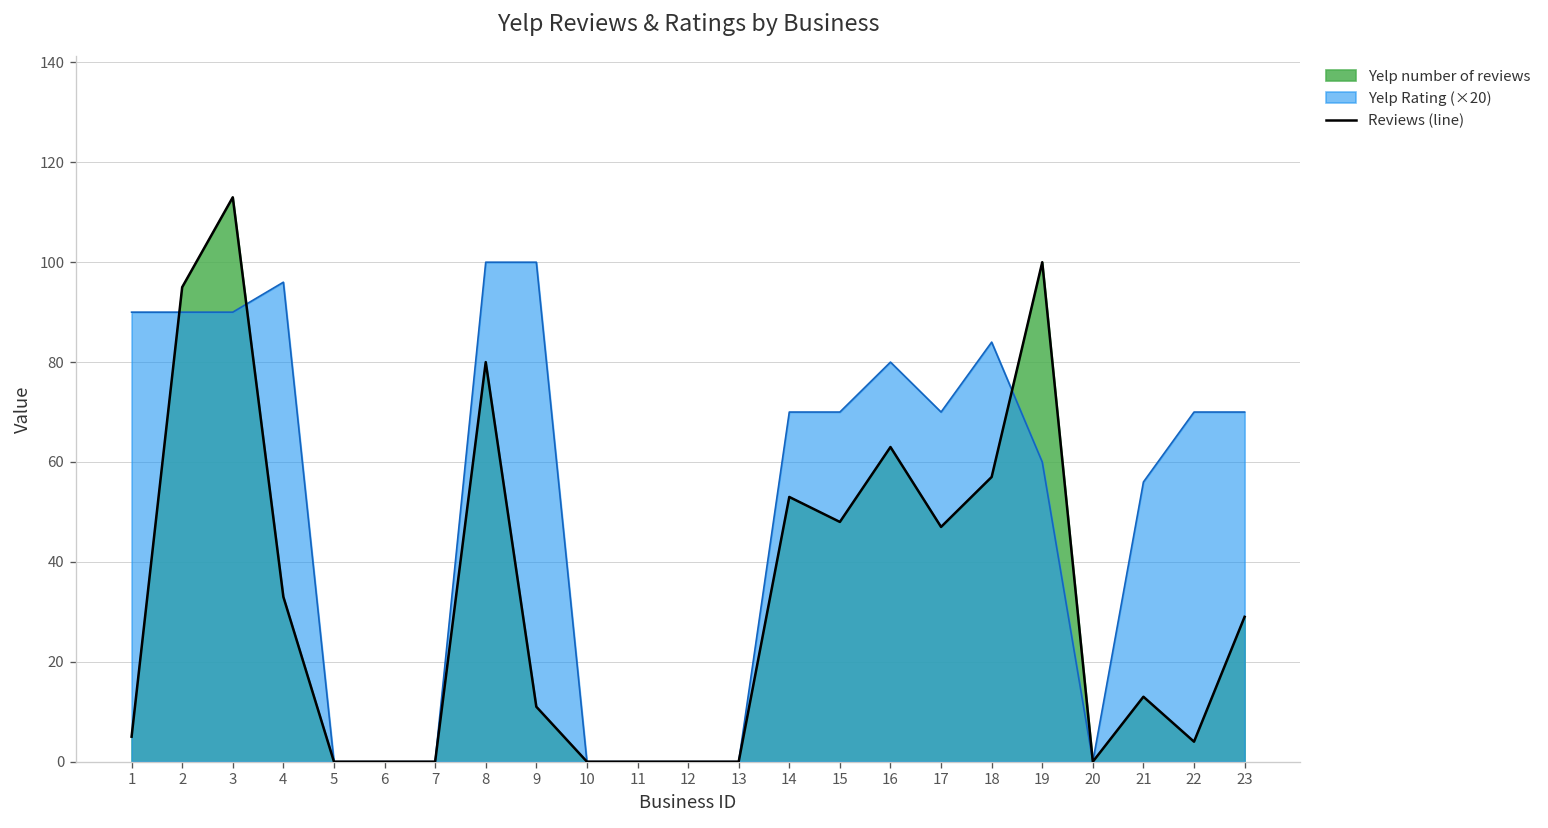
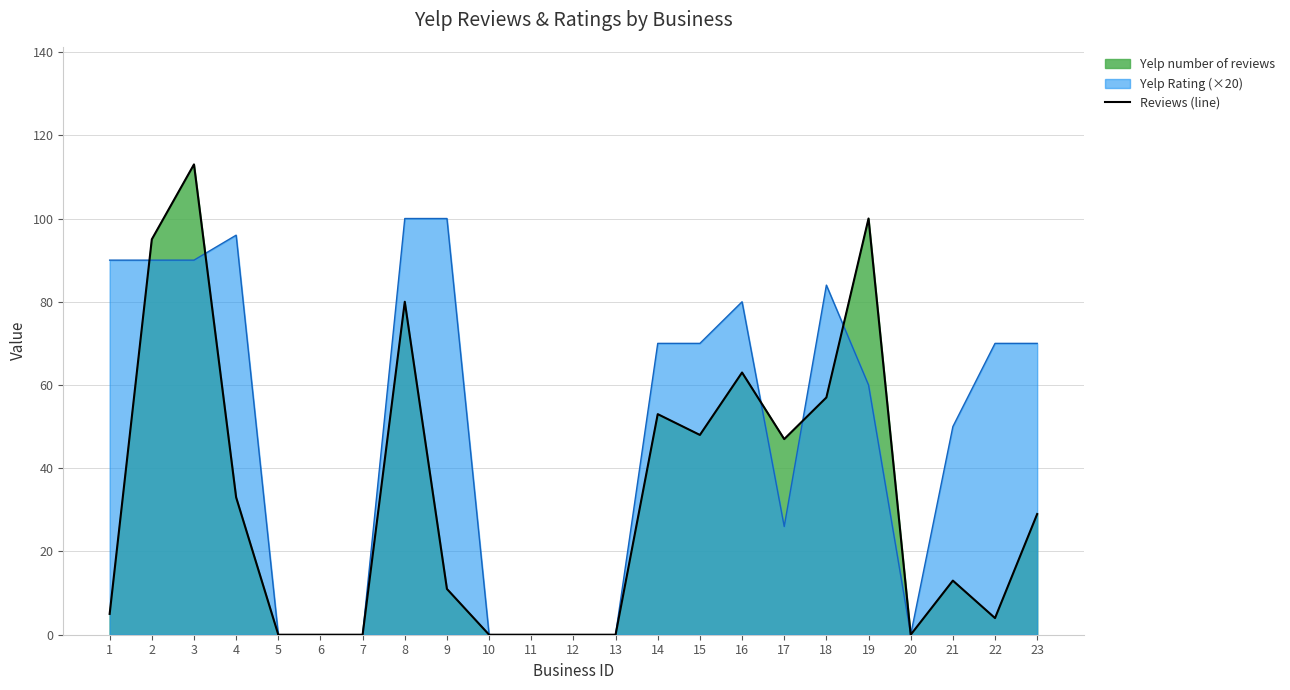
Yelp Rating (×20), 17: 70 -> 26
Yelp Rating (×20), 21: 56 -> 50
